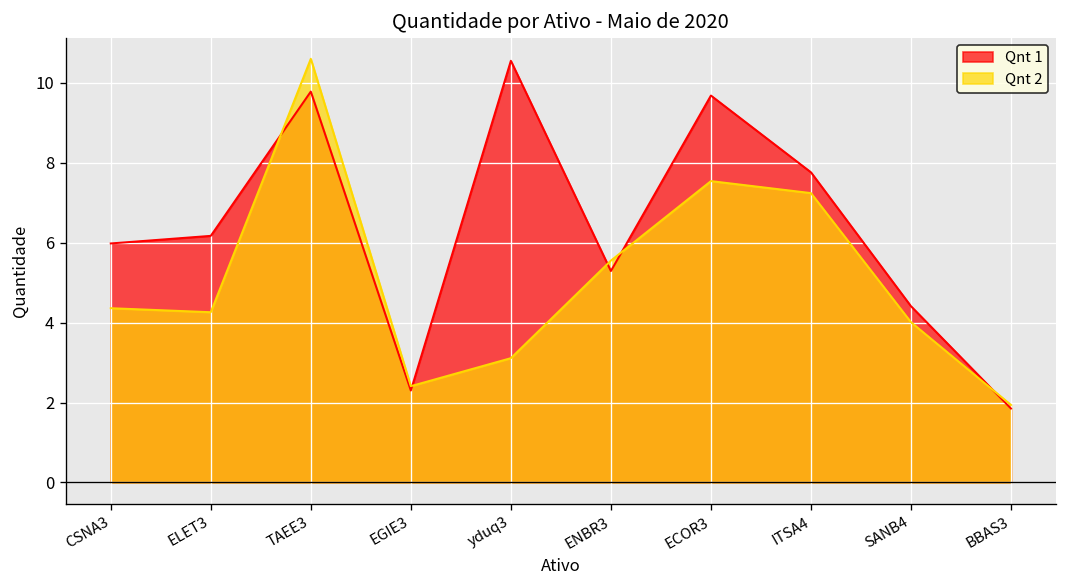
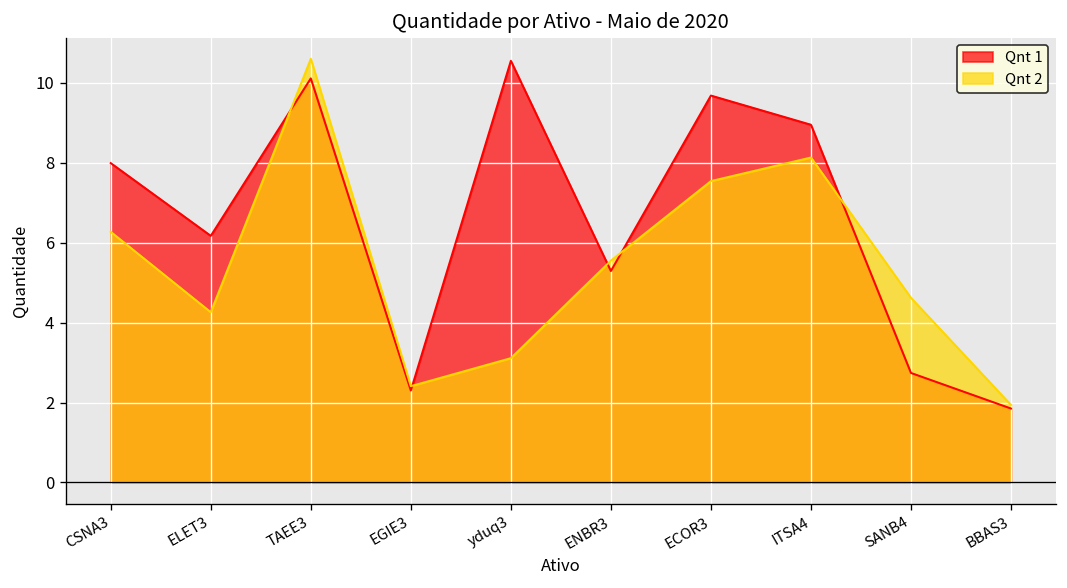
Qnt 1, CSNA3: 6.0 -> 8.0
Qnt 2, CSNA3: 4.4 -> 6.3
Qnt 1, TAEE3: 9.8 -> 10.1
Qnt 1, ITSA4: 7.8 -> 9.0
Qnt 2, ITSA4: 7.2 -> 8.1
Qnt 1, SANB4: 4.4 -> 2.7
Qnt 2, SANB4: 4.0 -> 4.6
